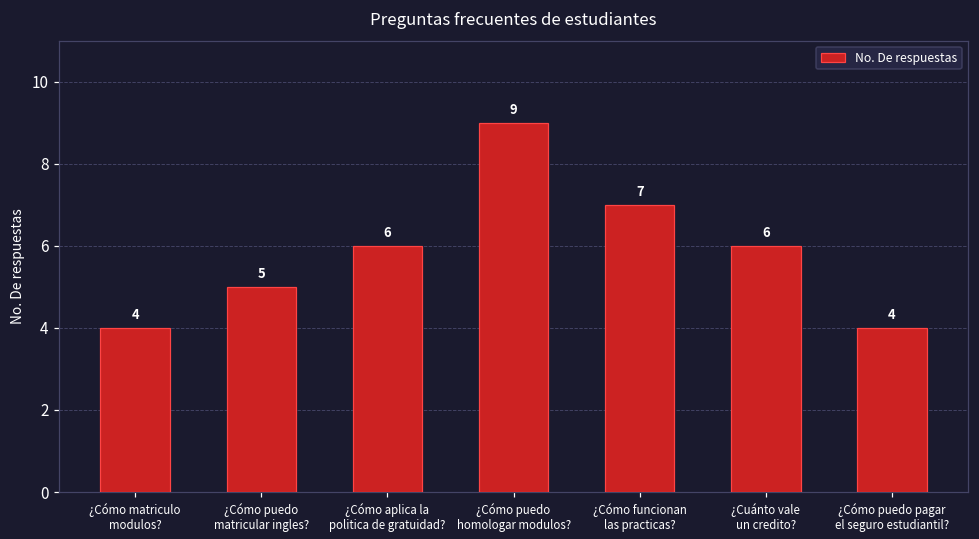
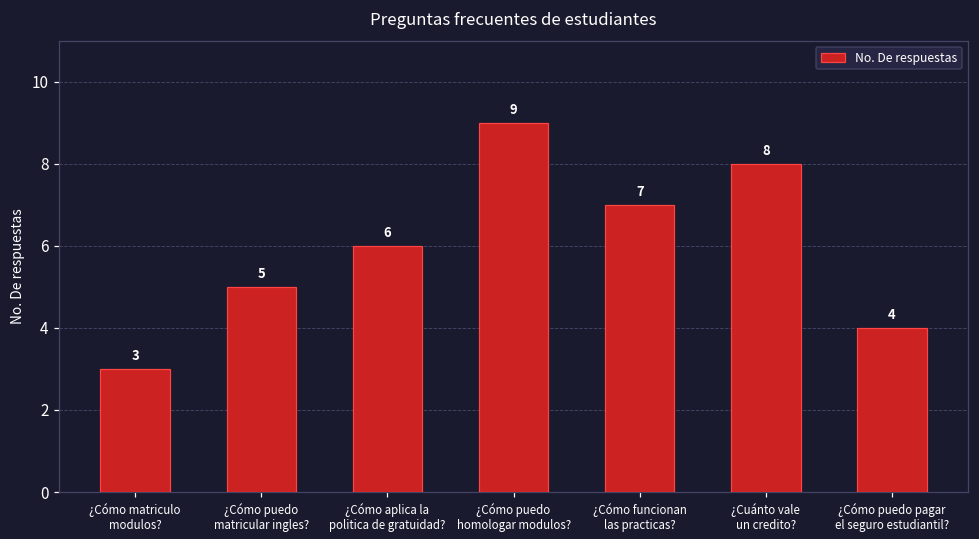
¿Cómo matriculo modulos?: 4 -> 3
¿Cuánto vale un credito?: 6 -> 8
